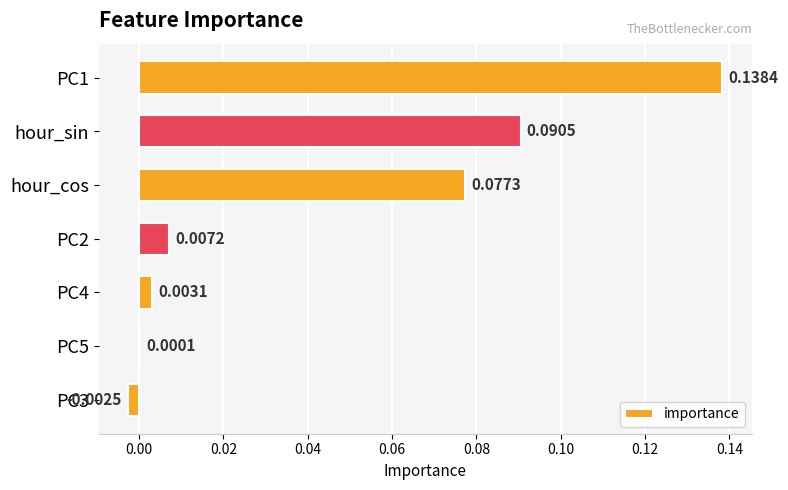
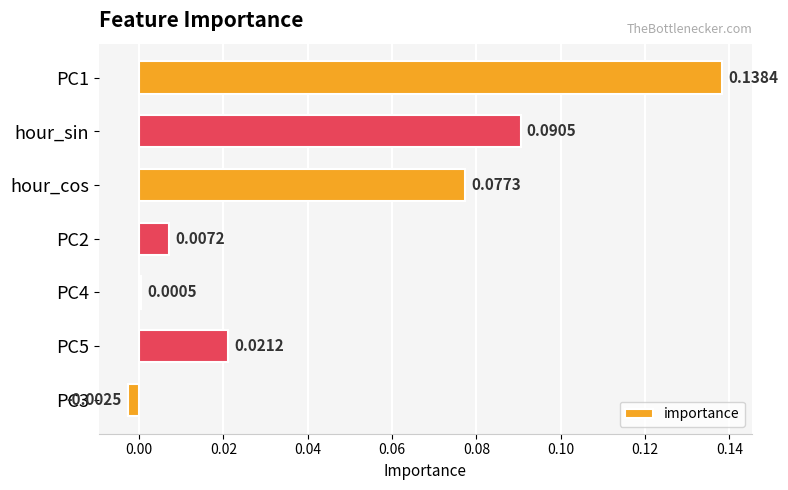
PC4: 0.0031 -> 0.0005
PC5: 0.0001 -> 0.0212
